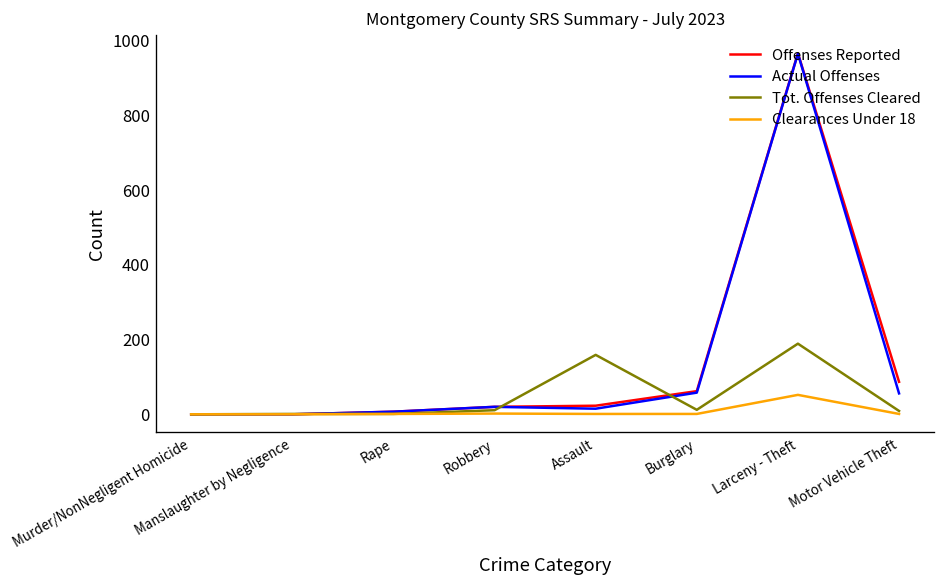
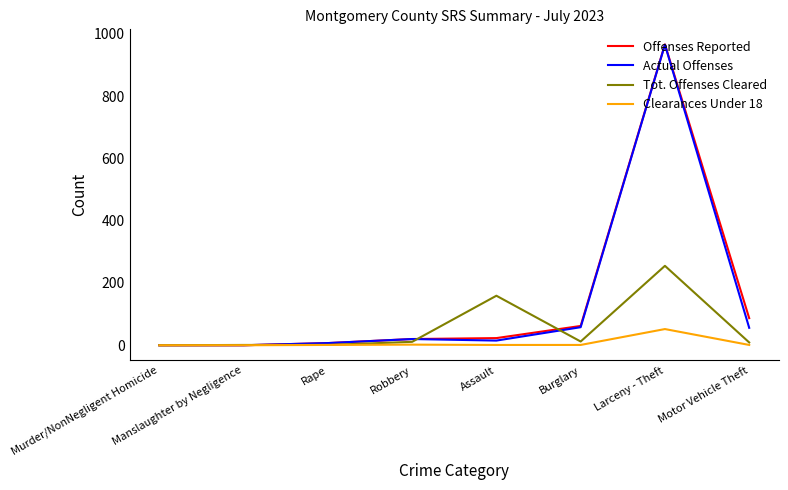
Tot. Offenses Cleared, Larceny - Theft: 190 -> 260
